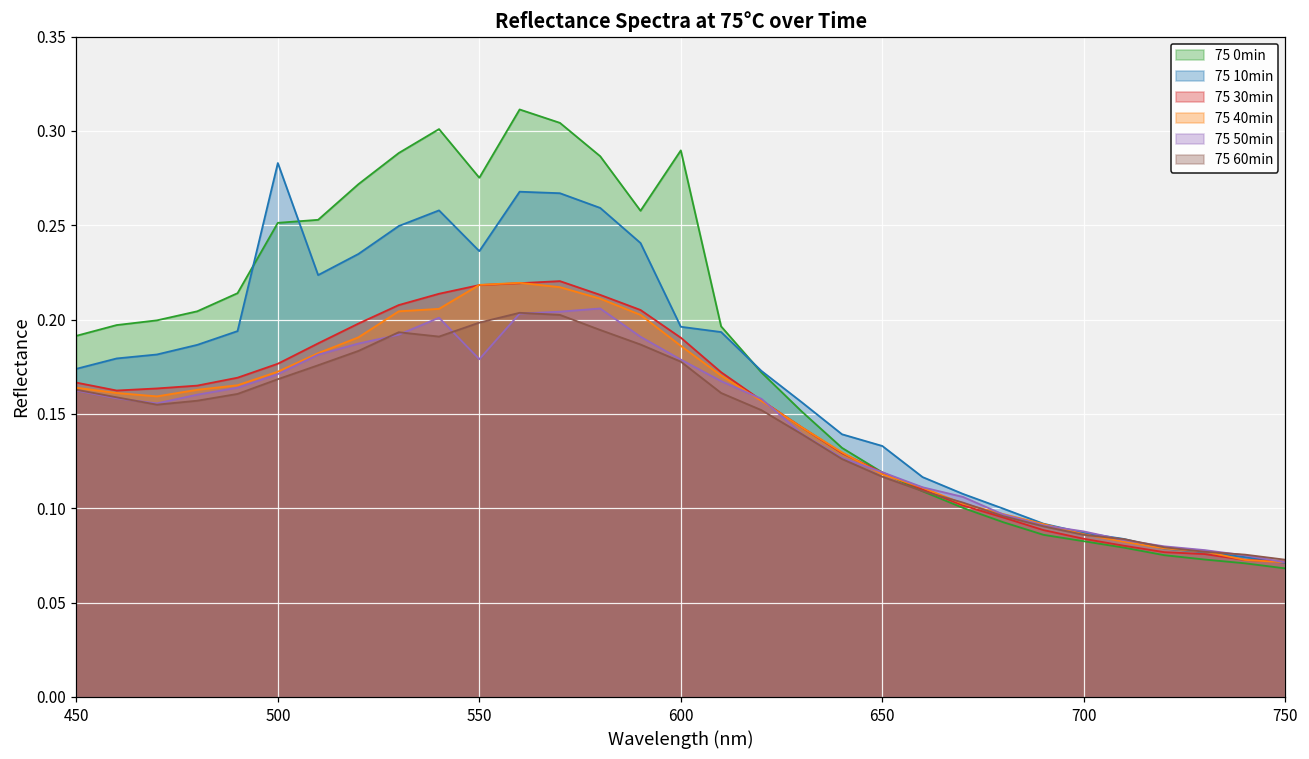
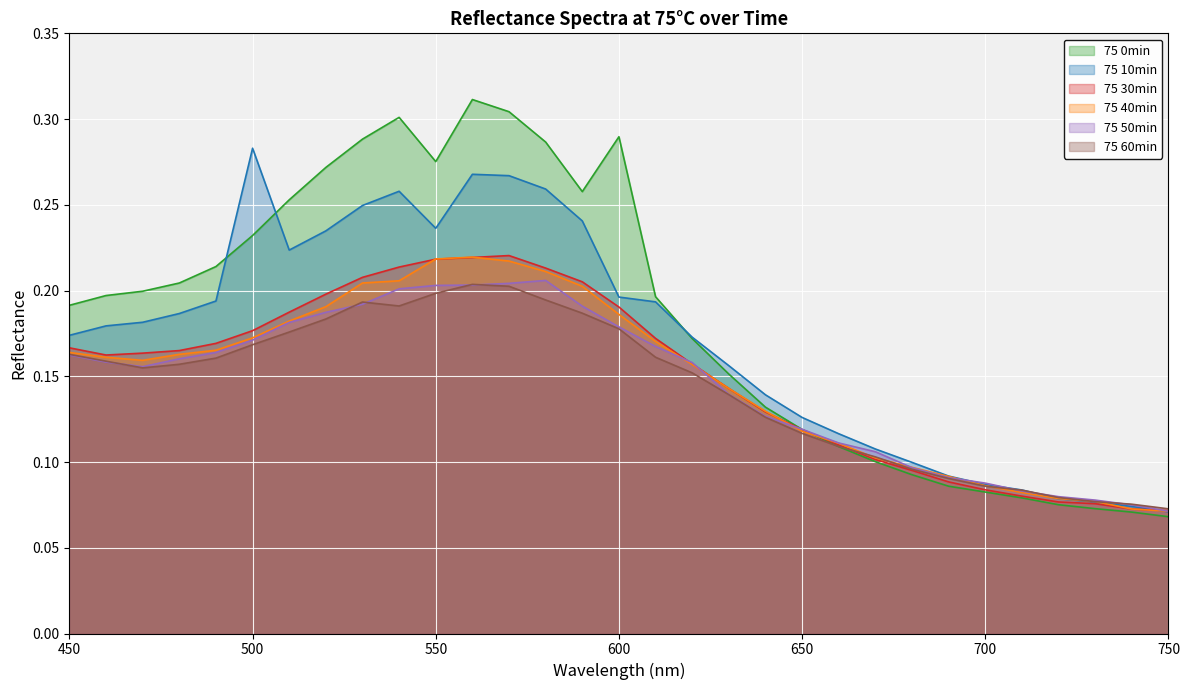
75 0min, 500: 0.251 -> 0.232
75 50min, 550: 0.179 -> 0.203
75 10min, 650: 0.133 -> 0.126
